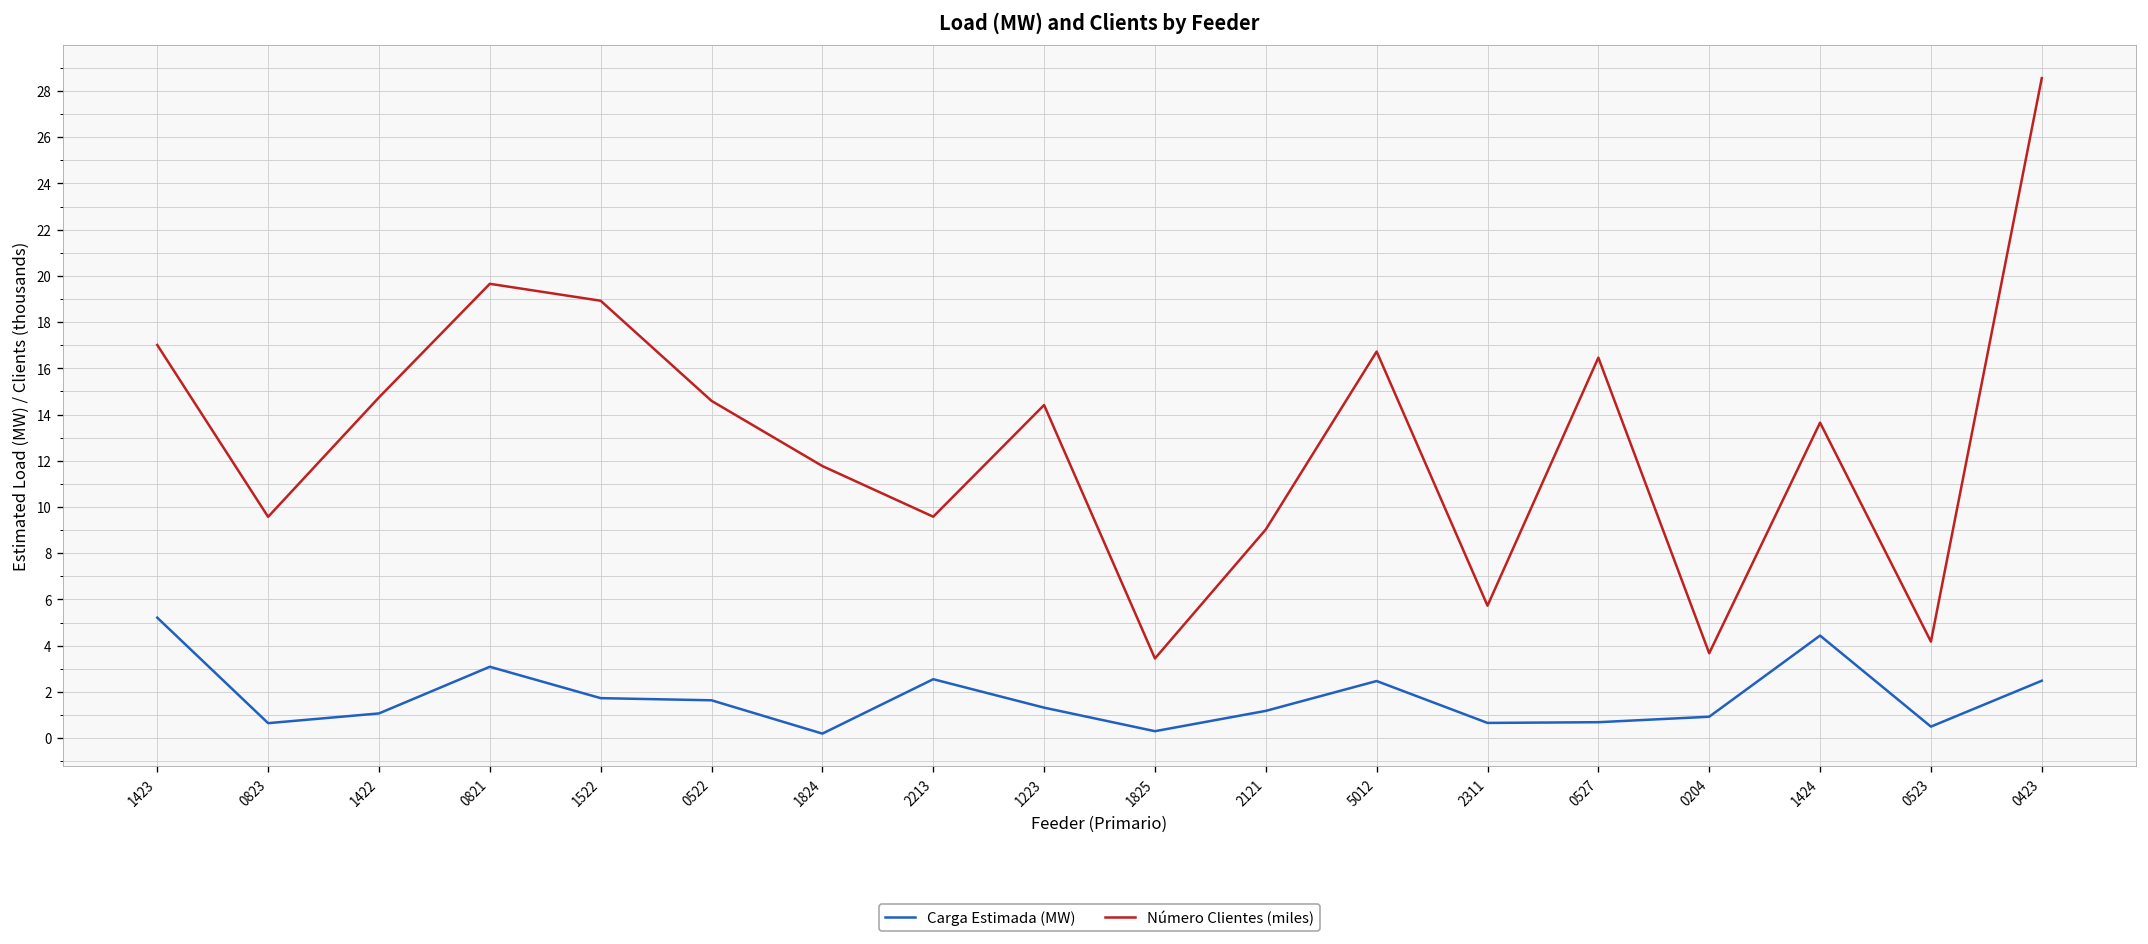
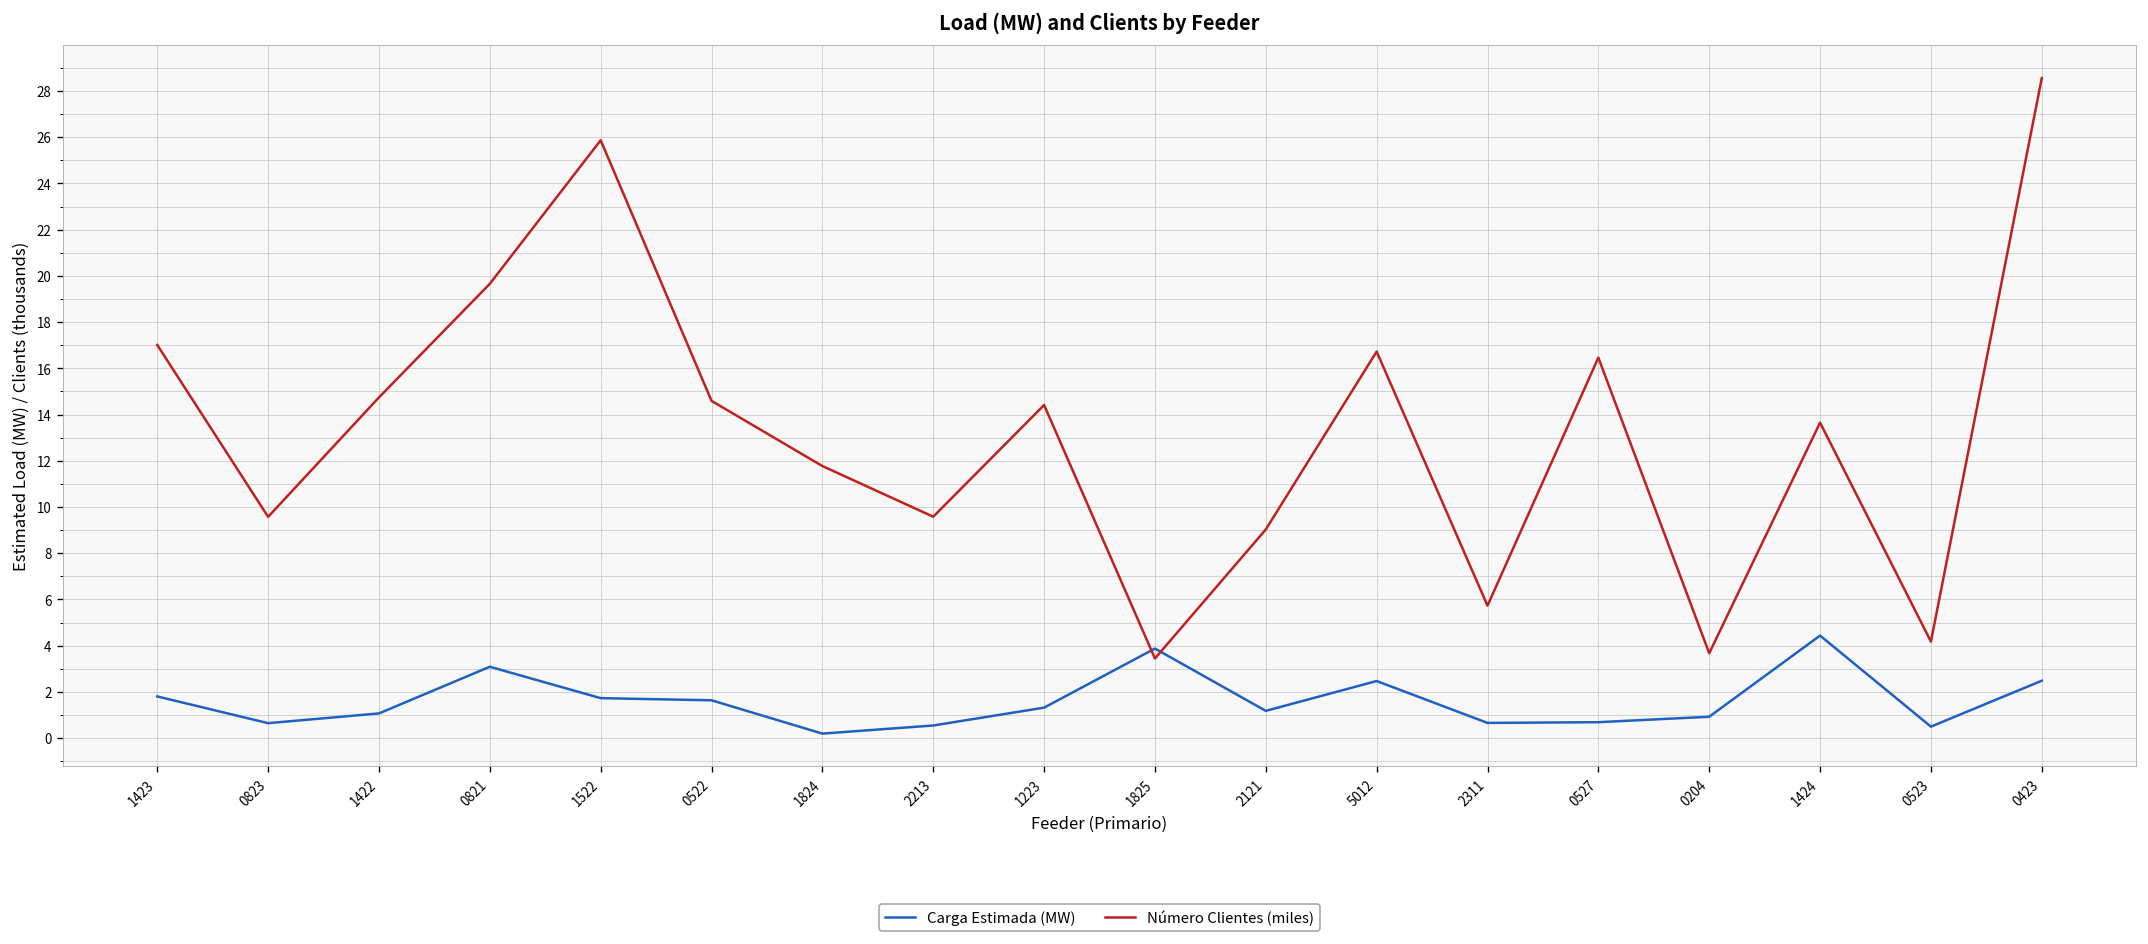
Carga Estimada (MW), 1423: 5.2 -> 1.8
Número Clientes (miles), 1522: 18.9 -> 25.9
Carga Estimada (MW), 2213: 2.6 -> 0.5
Carga Estimada (MW), 1825: 0.3 -> 3.9
